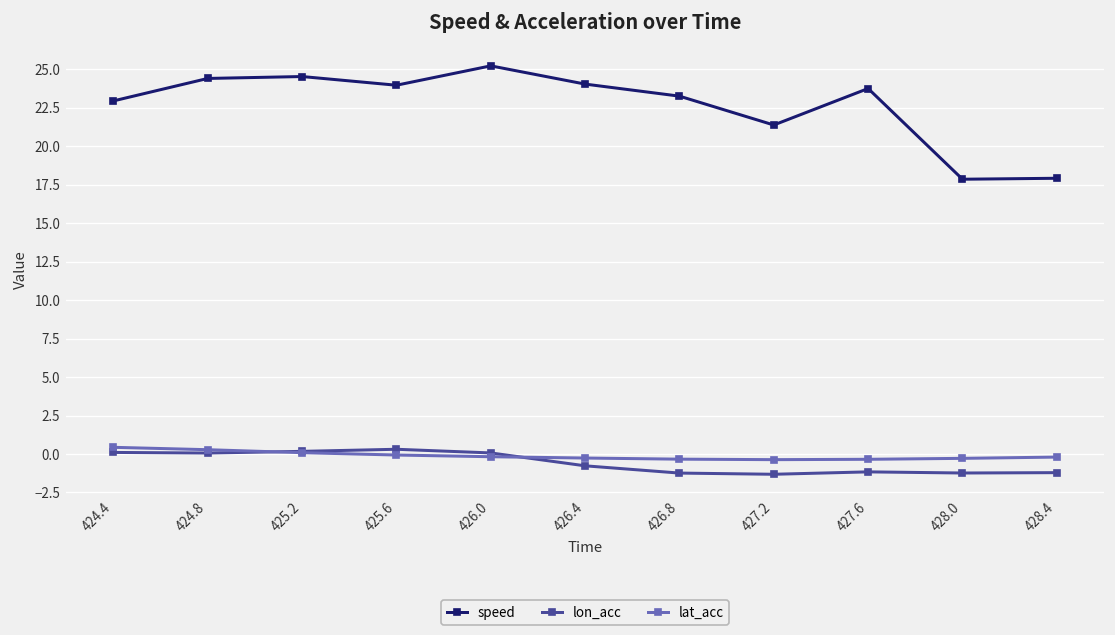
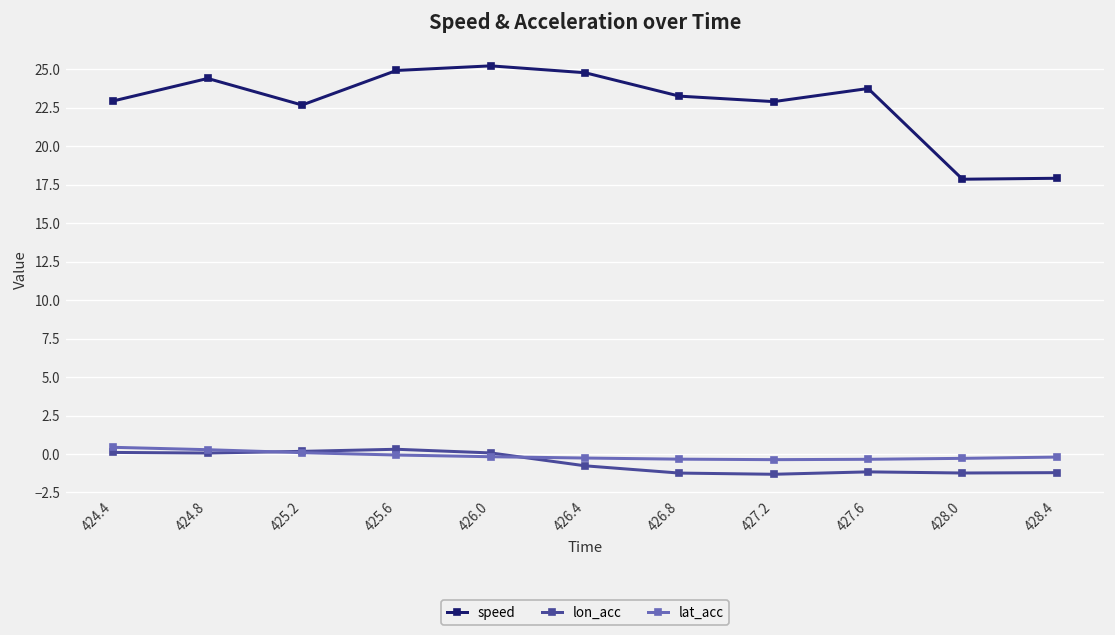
speed, 425.2: 24.5 -> 22.7
speed, 425.6: 24.0 -> 24.9
speed, 426.4: 24.0 -> 24.8
speed, 427.2: 21.4 -> 22.9
